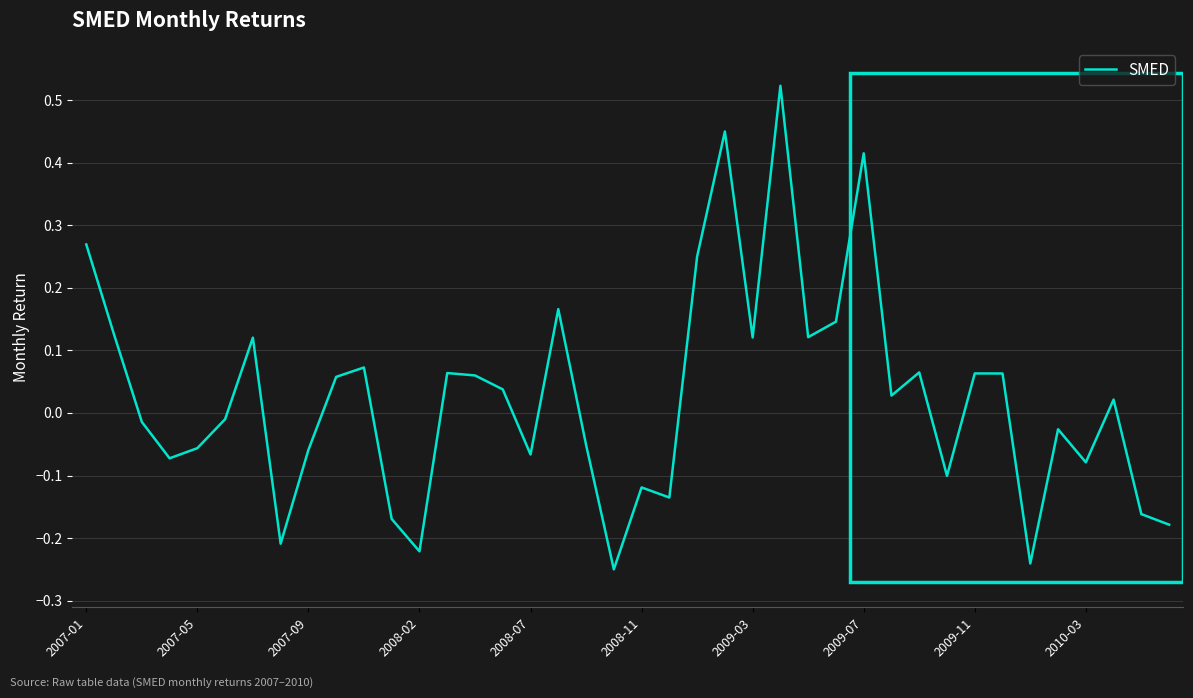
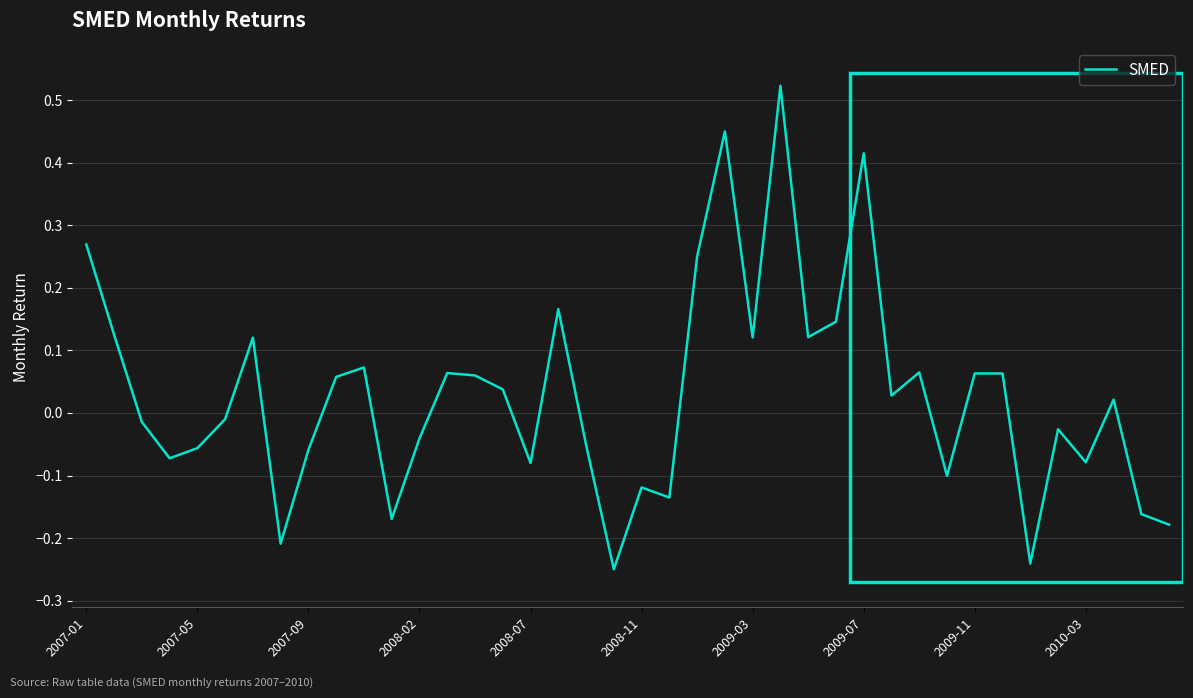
2008-02: -0.22 -> -0.04
2008-07: -0.07 -> -0.08
